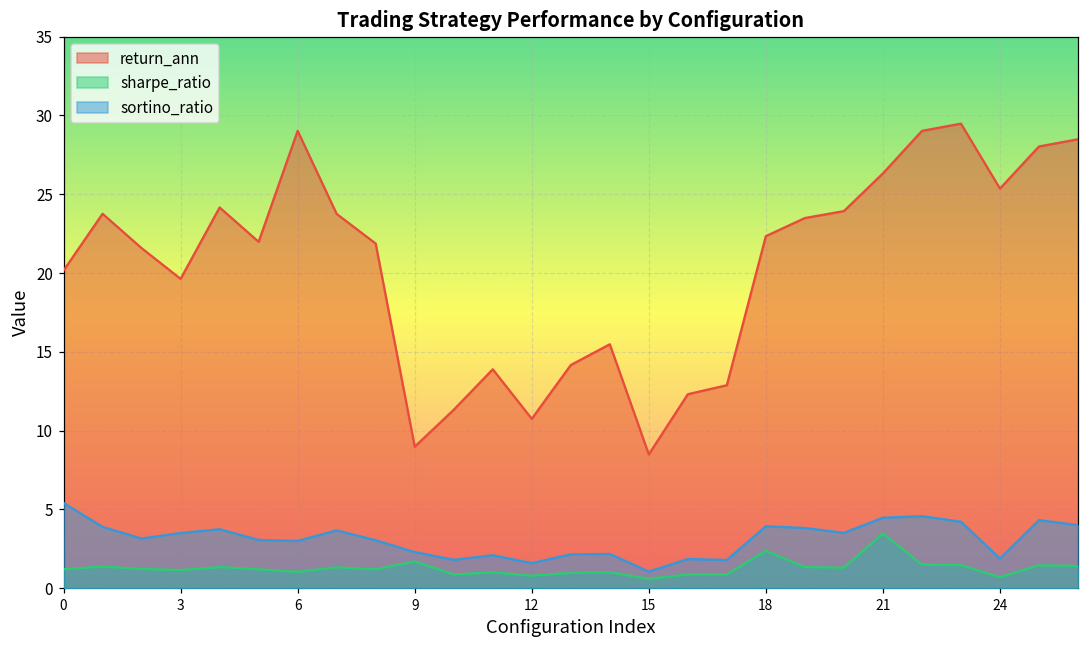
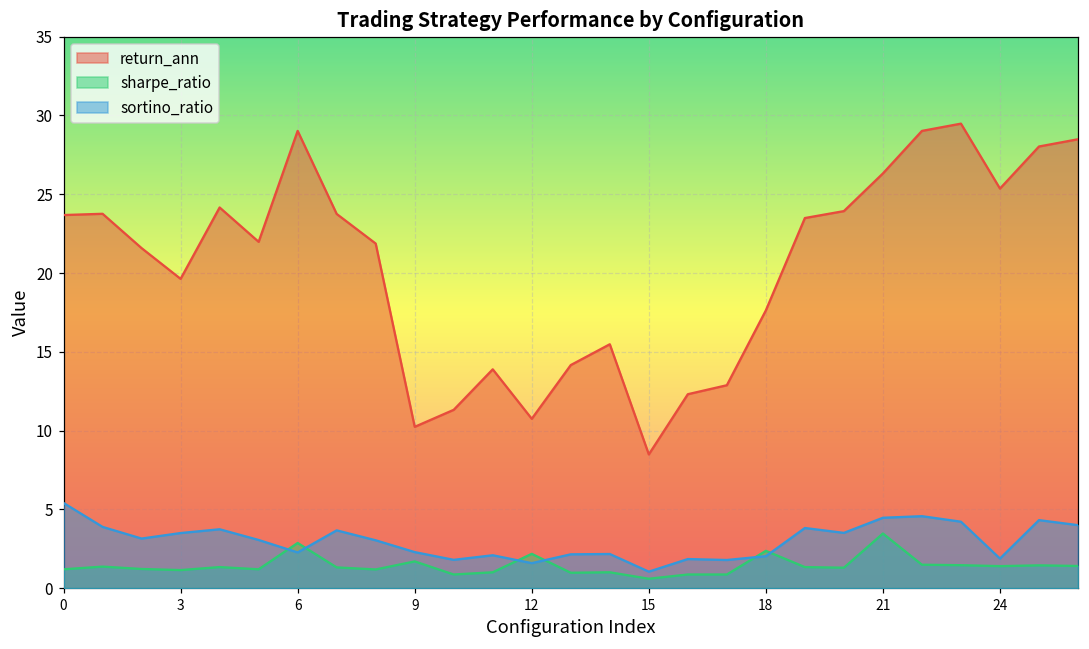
return_ann, 0: 20.2 -> 23.7
sharpe_ratio, 6: 1.0 -> 2.9
sortino_ratio, 6: 3.0 -> 2.3
return_ann, 9: 9.0 -> 10.2
sharpe_ratio, 12: 0.8 -> 2.2
return_ann, 18: 22.3 -> 17.6
sortino_ratio, 18: 3.9 -> 2.0
sharpe_ratio, 24: 0.7 -> 1.4
